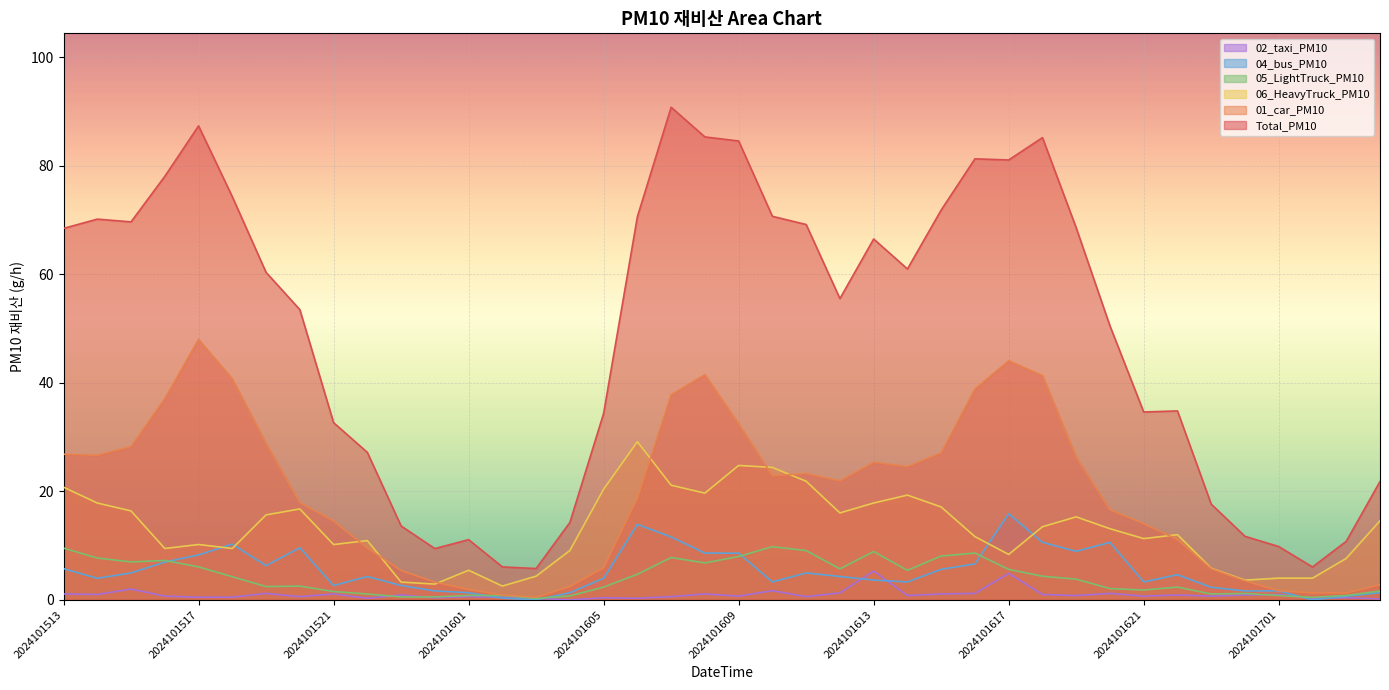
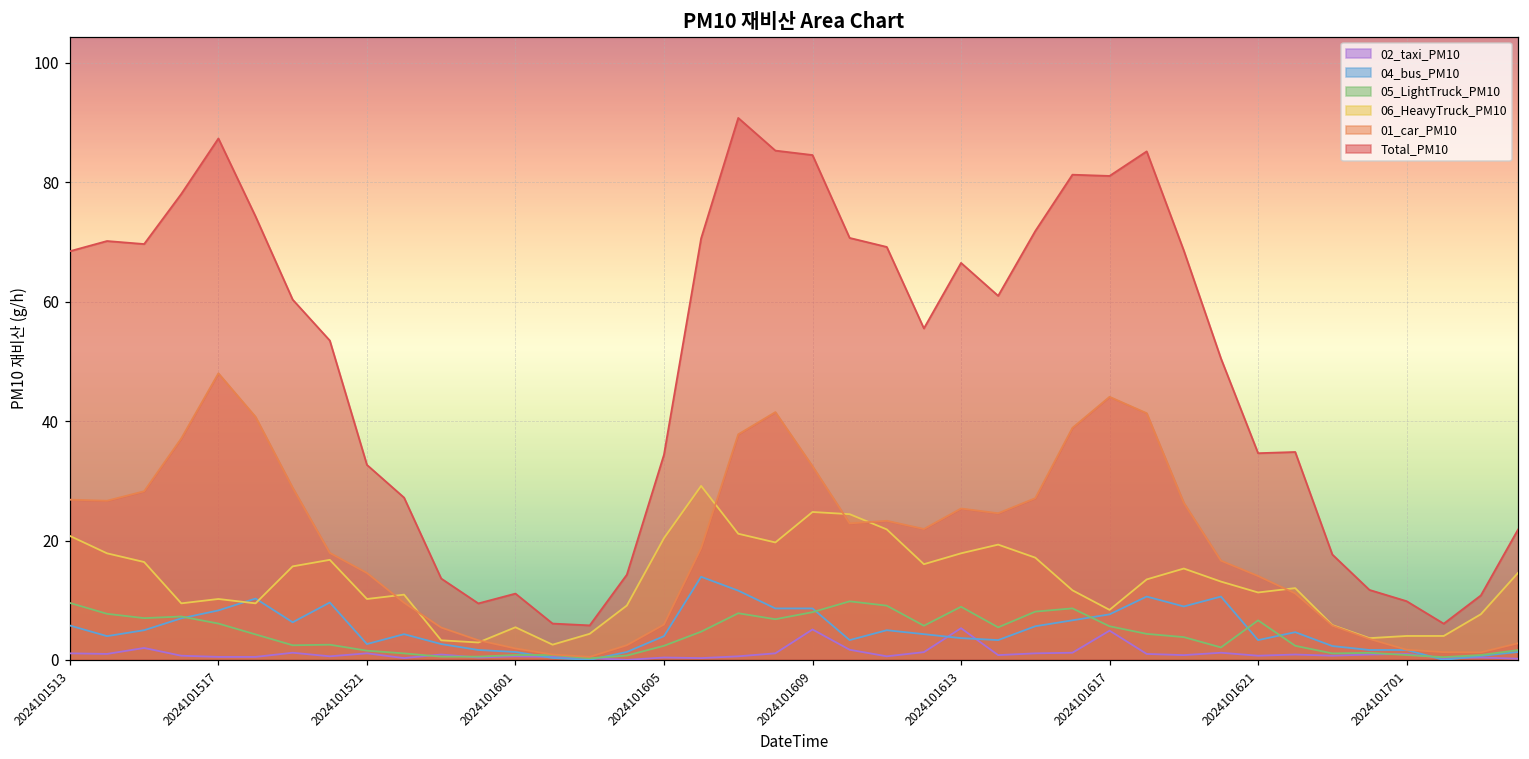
02_taxi_PM10, 2024101609: 1 -> 5
04_bus_PM10, 2024101617: 16 -> 8
05_LightTruck_PM10, 2024101621: 2 -> 7
